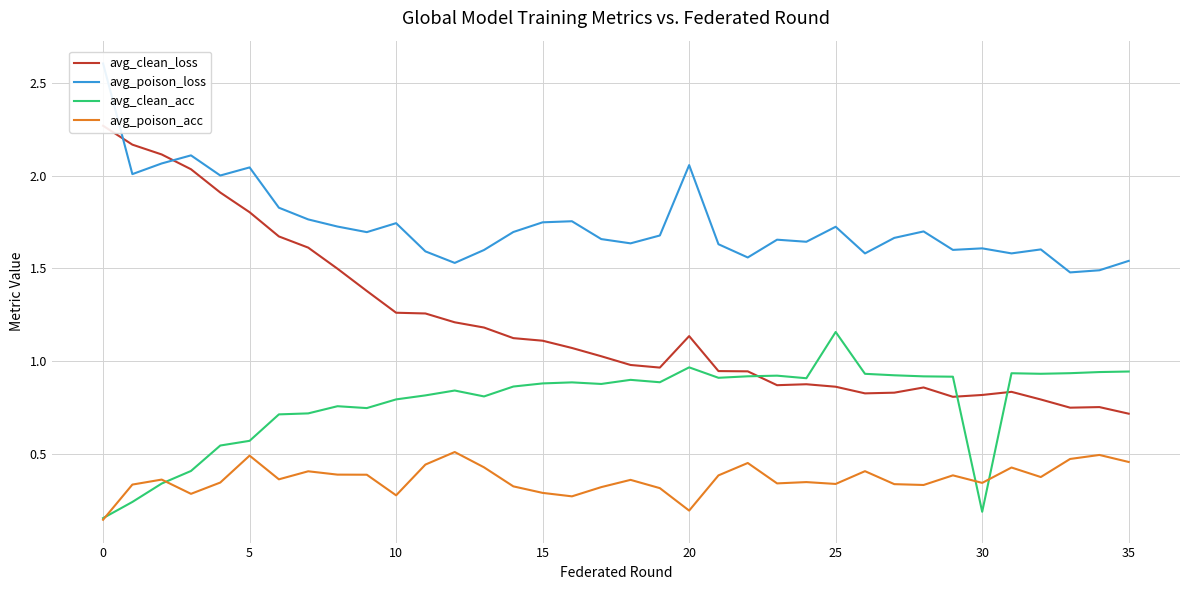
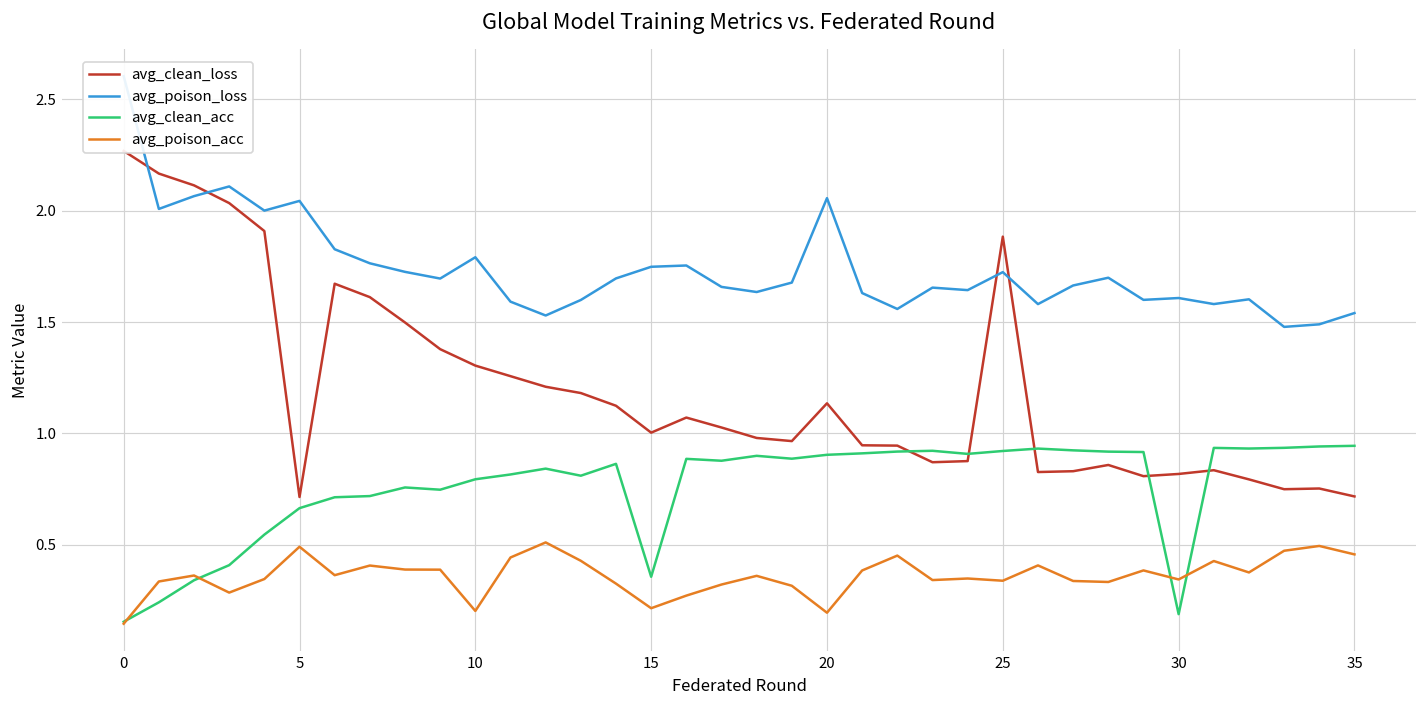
avg_clean_loss, 5: 1.80 -> 0.71
avg_clean_acc, 5: 0.57 -> 0.66
avg_clean_loss, 10: 1.26 -> 1.30
avg_poison_loss, 10: 1.74 -> 1.79
avg_poison_acc, 10: 0.28 -> 0.20
avg_clean_loss, 15: 1.11 -> 1.00
avg_clean_acc, 15: 0.88 -> 0.36
avg_poison_acc, 15: 0.29 -> 0.22
avg_clean_acc, 20: 0.97 -> 0.90
avg_clean_loss, 25: 0.86 -> 1.88
avg_clean_acc, 25: 1.16 -> 0.92
